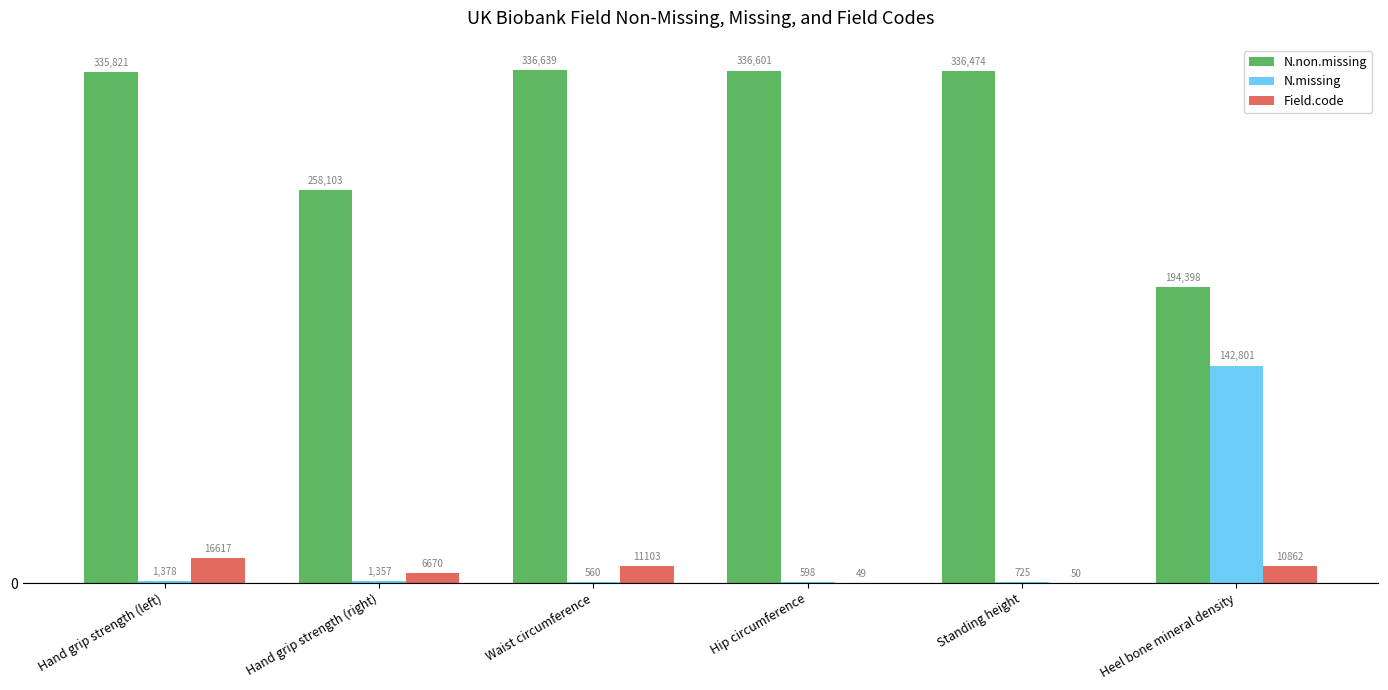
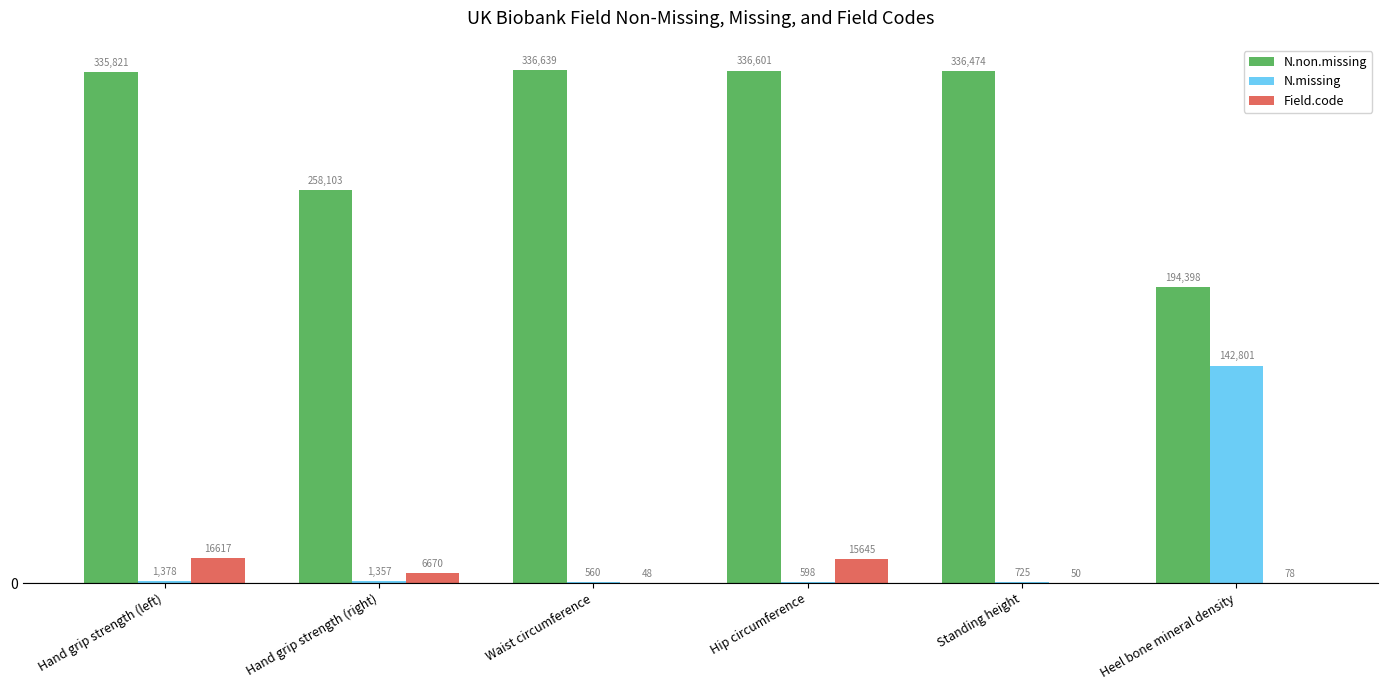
Field.code, Waist circumference: 11103 -> 48
Field.code, Hip circumference: 49 -> 15645
Field.code, Heel bone mineral density: 10862 -> 78
